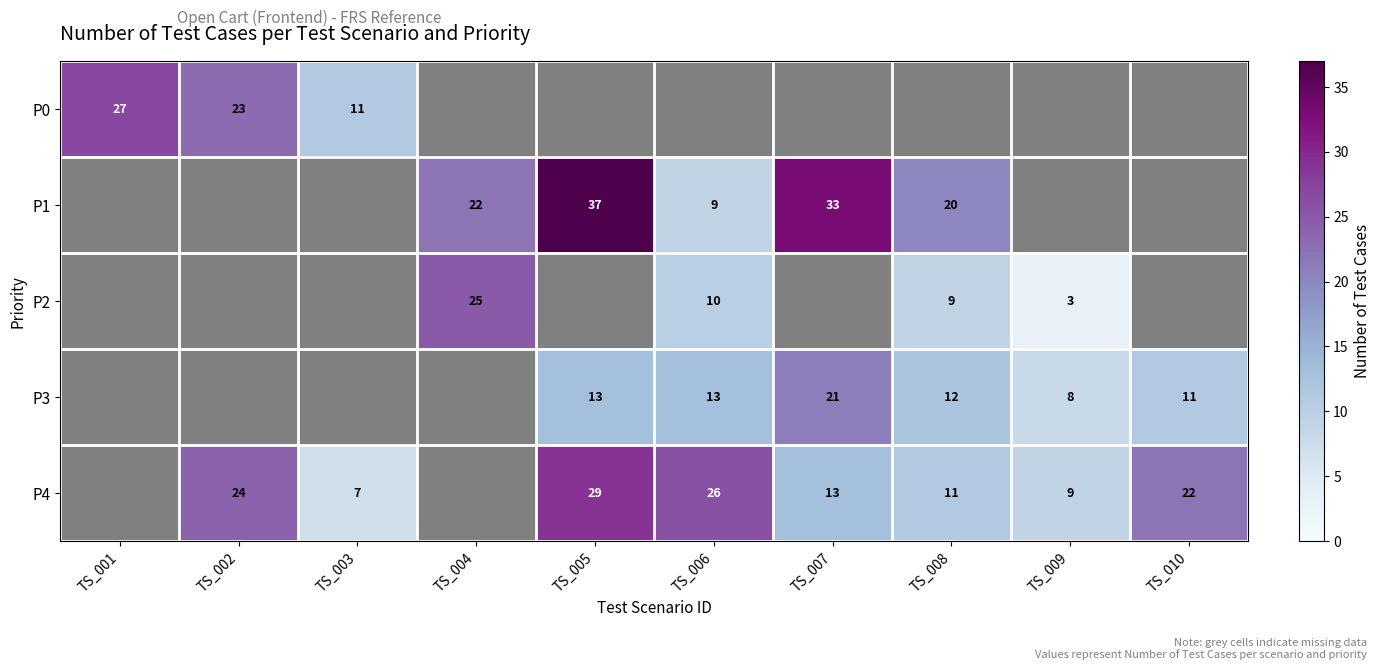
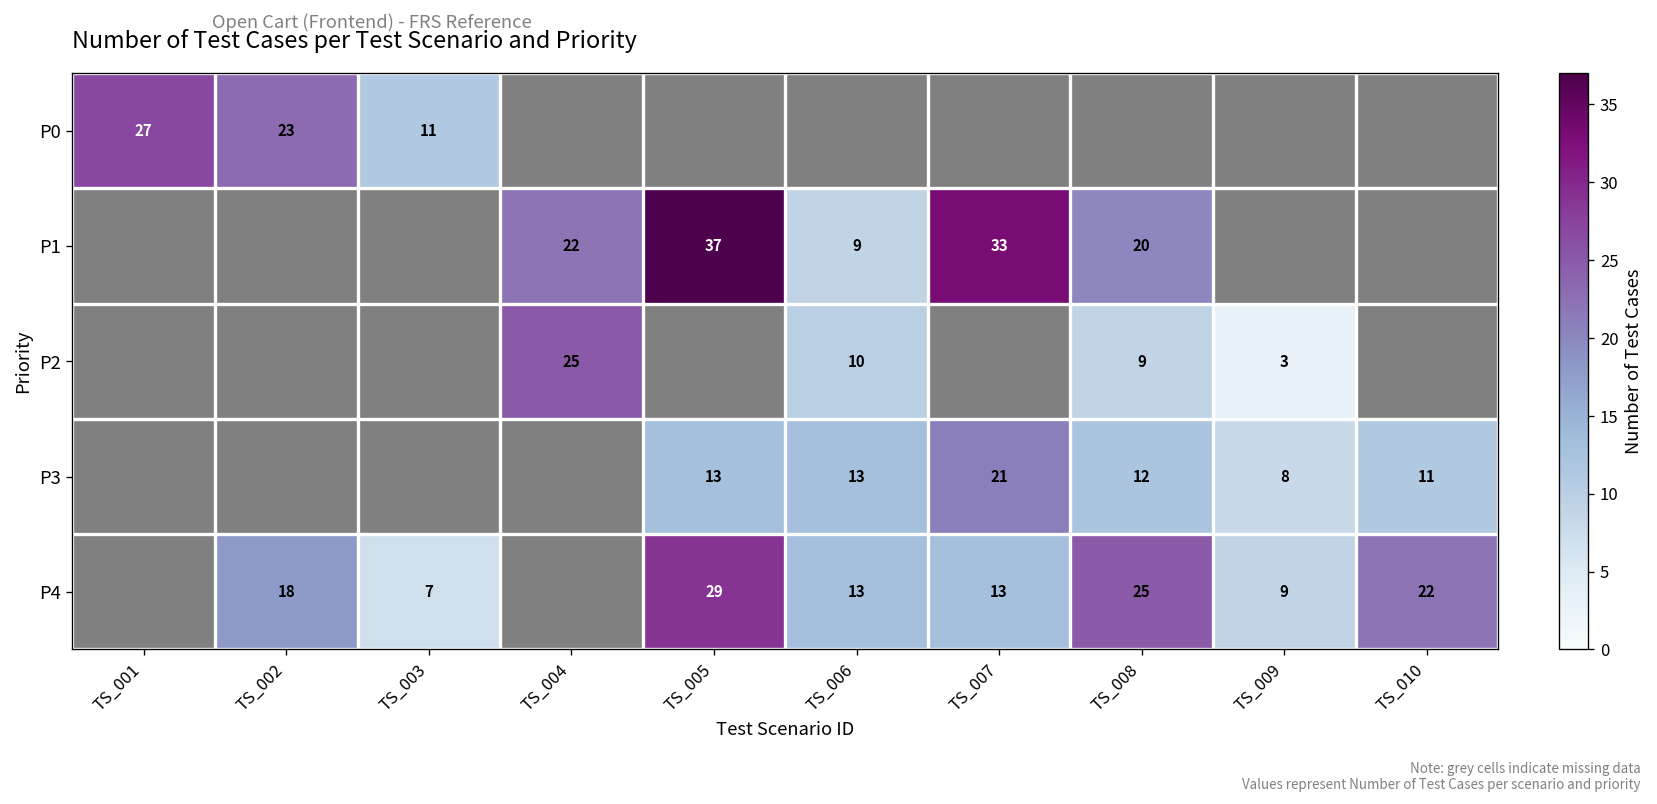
P4, TS_002: 24 -> 18
P4, TS_006: 26 -> 13
P4, TS_008: 11 -> 25
